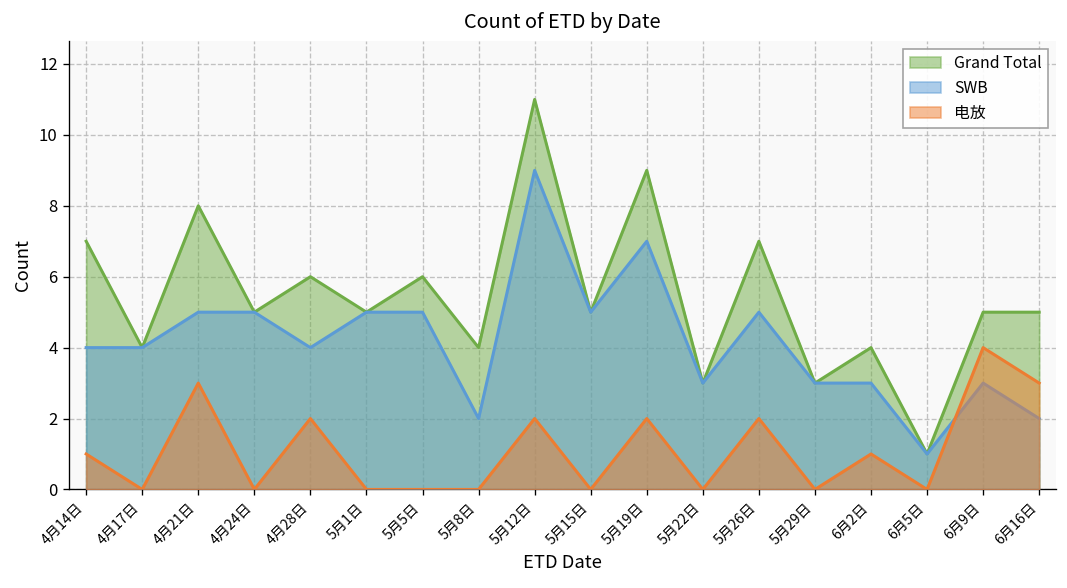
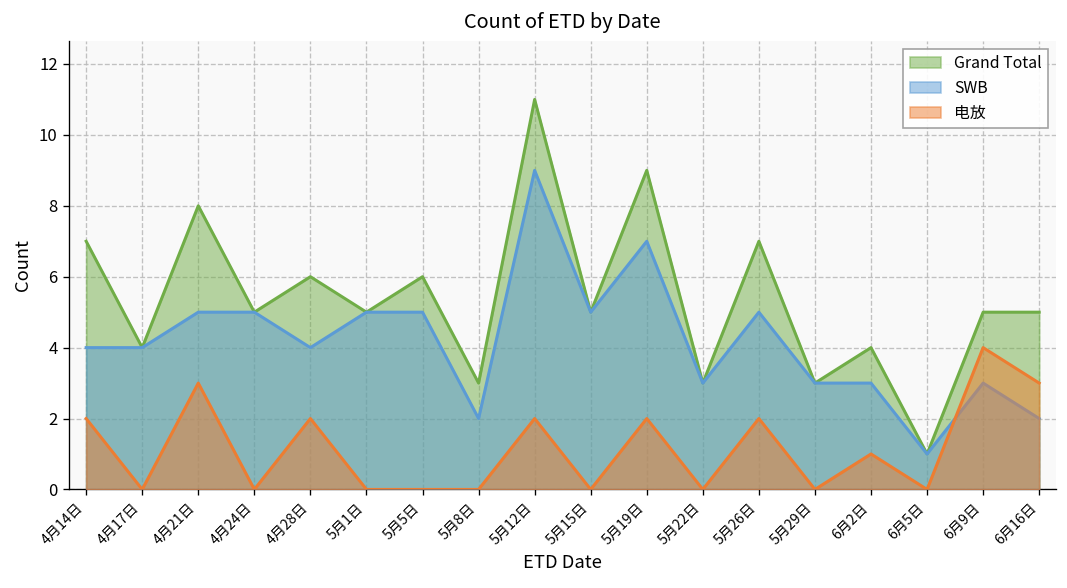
电放, 4月14日: 1 -> 2
Grand Total, 5月8日: 4 -> 3
